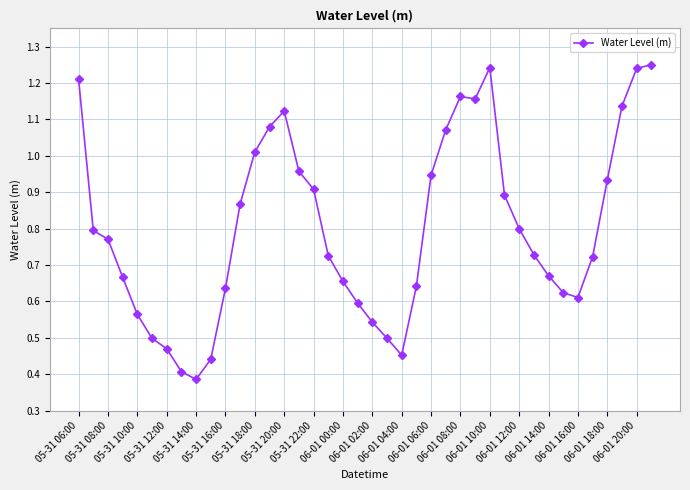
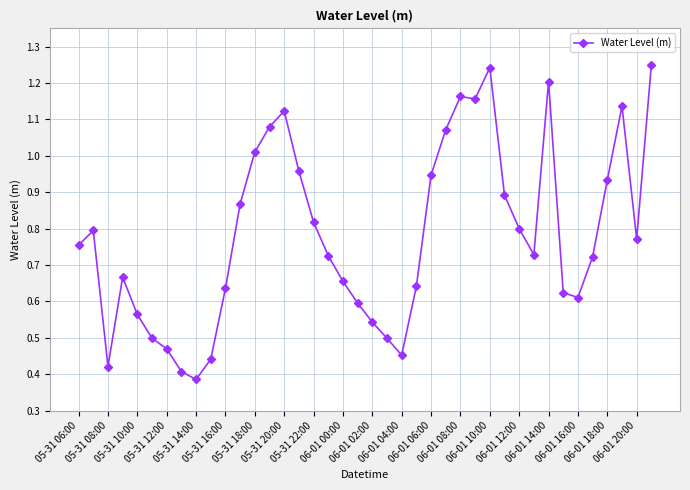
05-31 06:00: 1.21 -> 0.75
05-31 08:00: 0.77 -> 0.42
05-31 22:00: 0.91 -> 0.82
06-01 14:00: 0.67 -> 1.20
06-01 20:00: 1.24 -> 0.77
